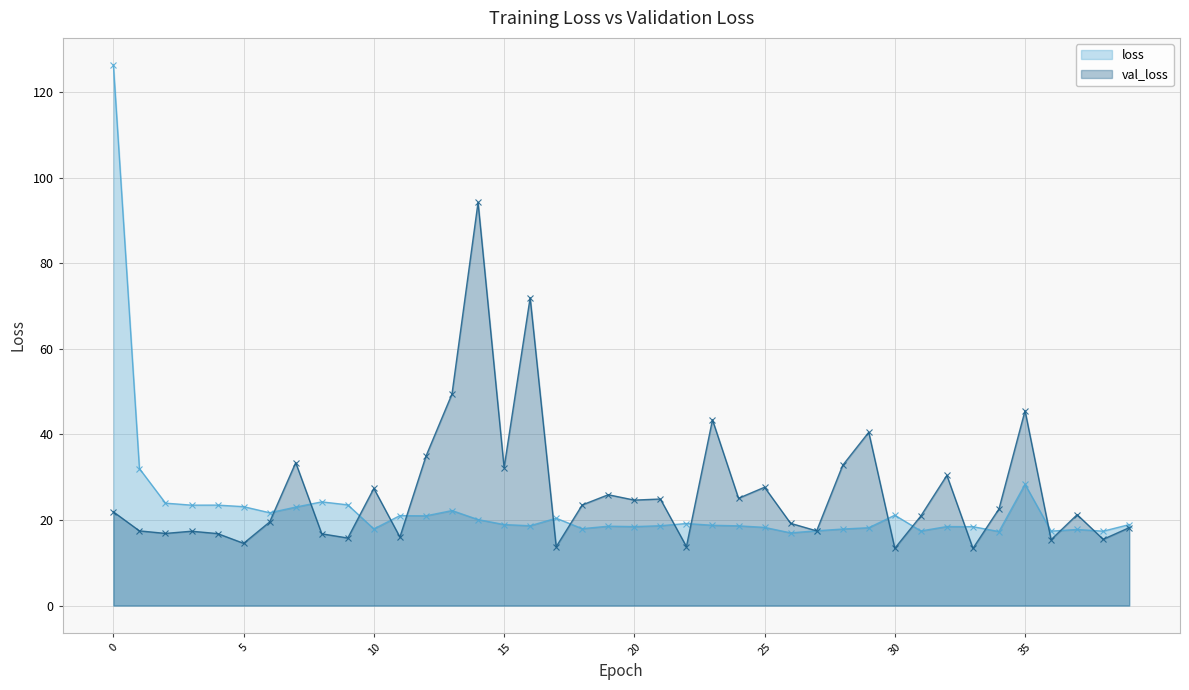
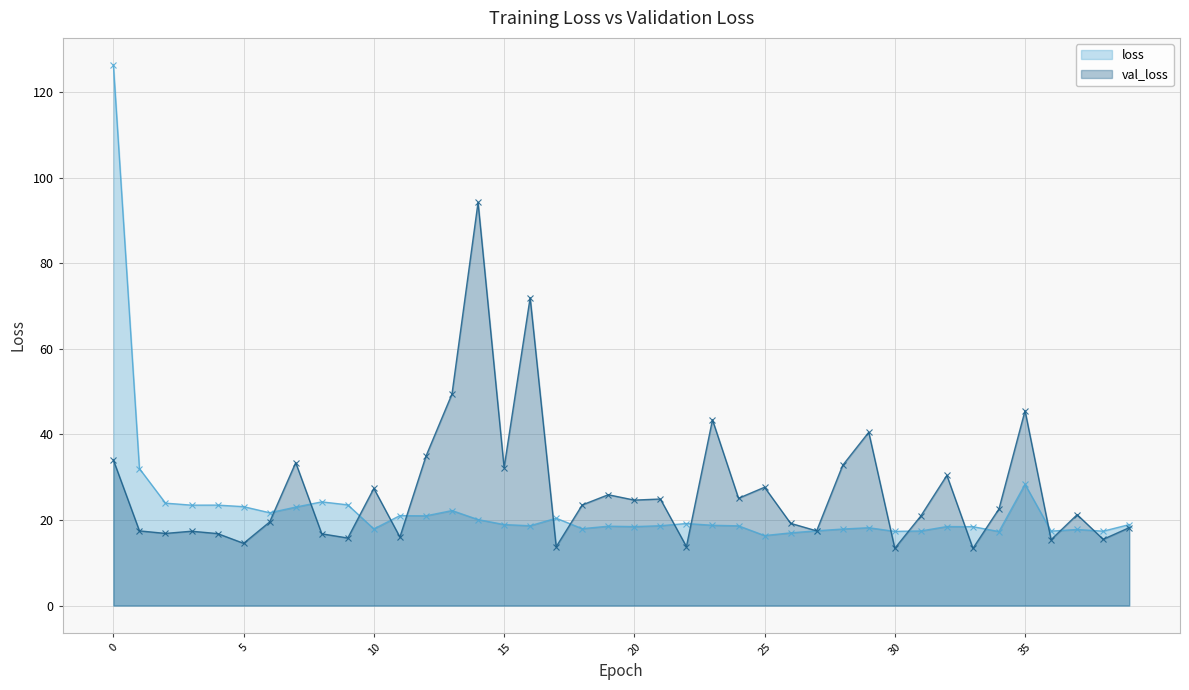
val_loss, 0: 22 -> 34
loss, 25: 18 -> 16
loss, 30: 21 -> 17
